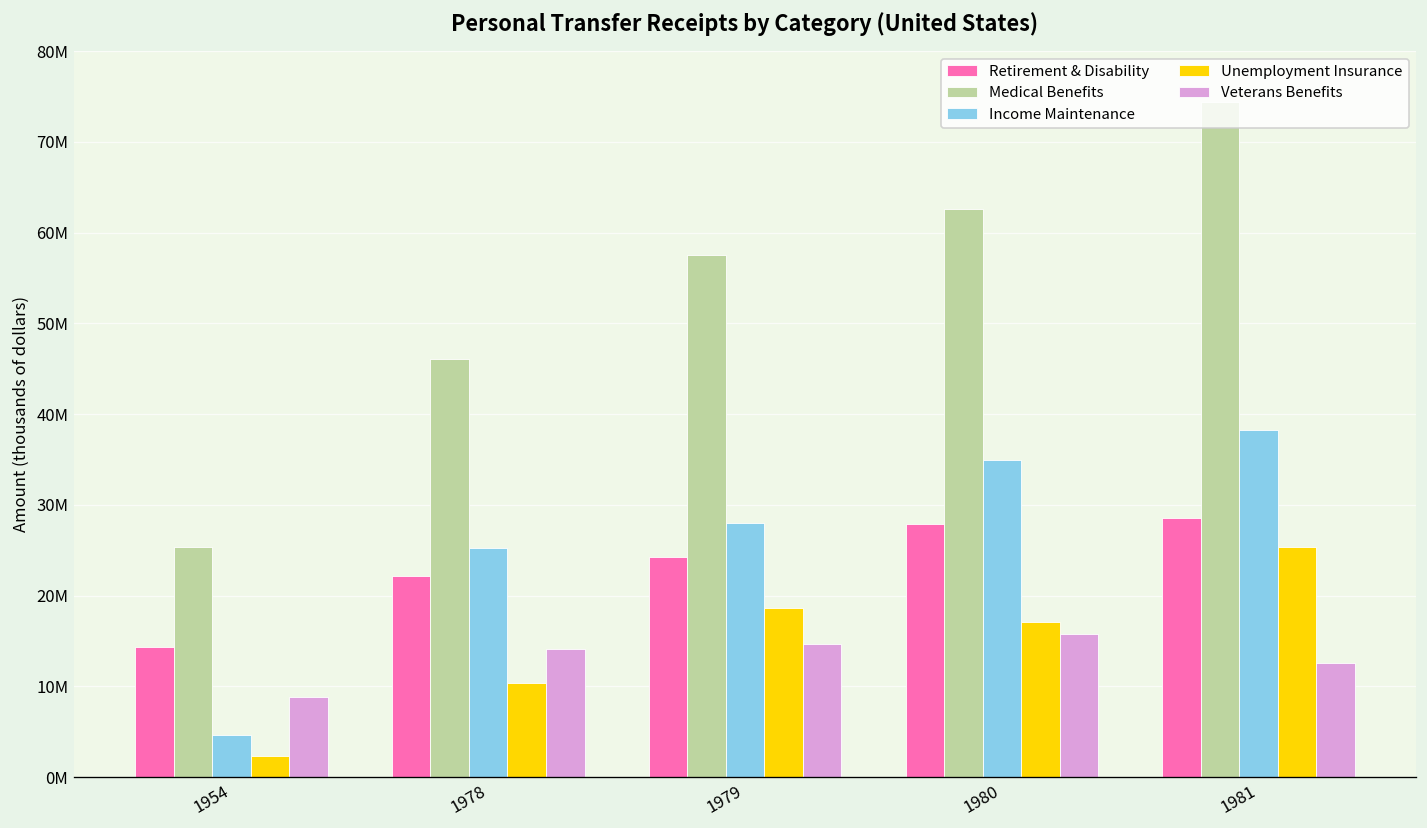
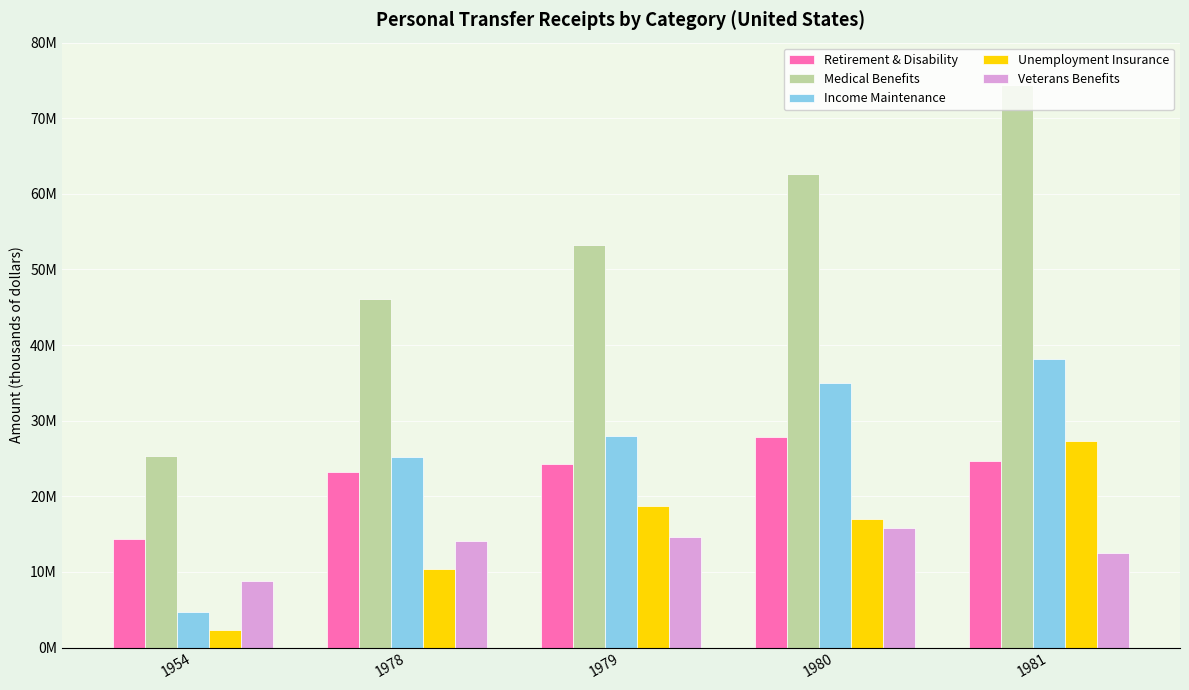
Retirement & Disability, 1978: 22000000 -> 23000000
Medical Benefits, 1979: 58000000 -> 53000000
Retirement & Disability, 1981: 29000000 -> 25000000
Unemployment Insurance, 1981: 25000000 -> 27000000
